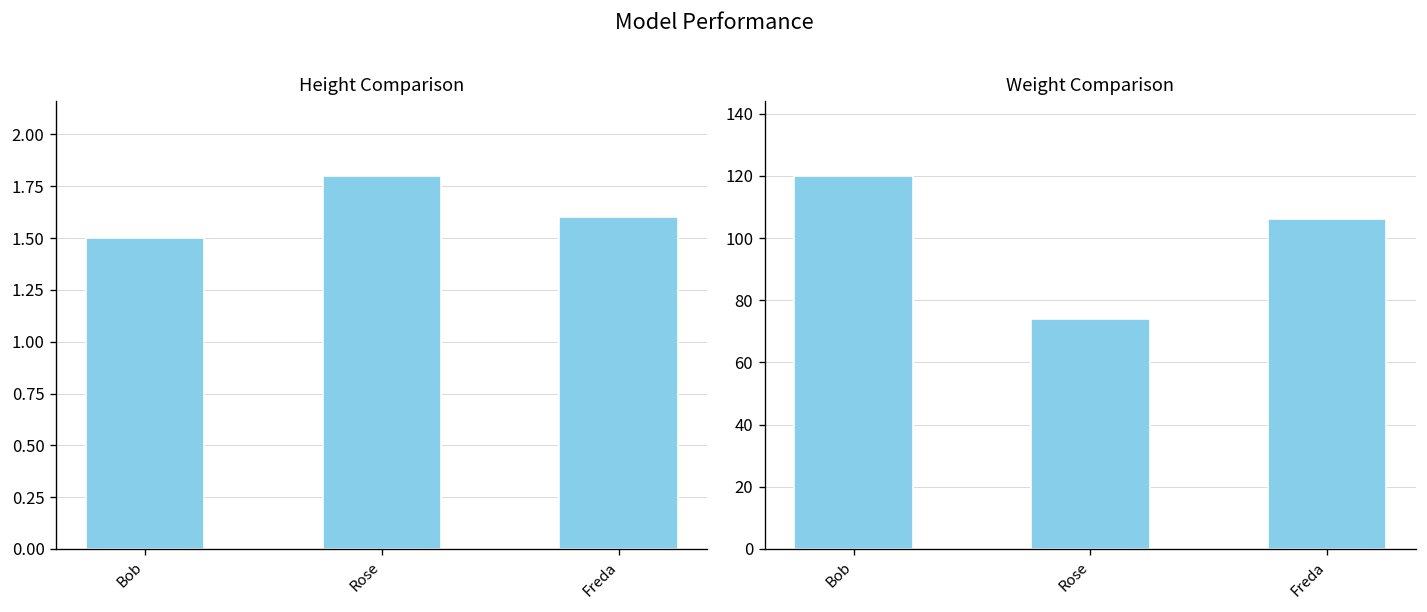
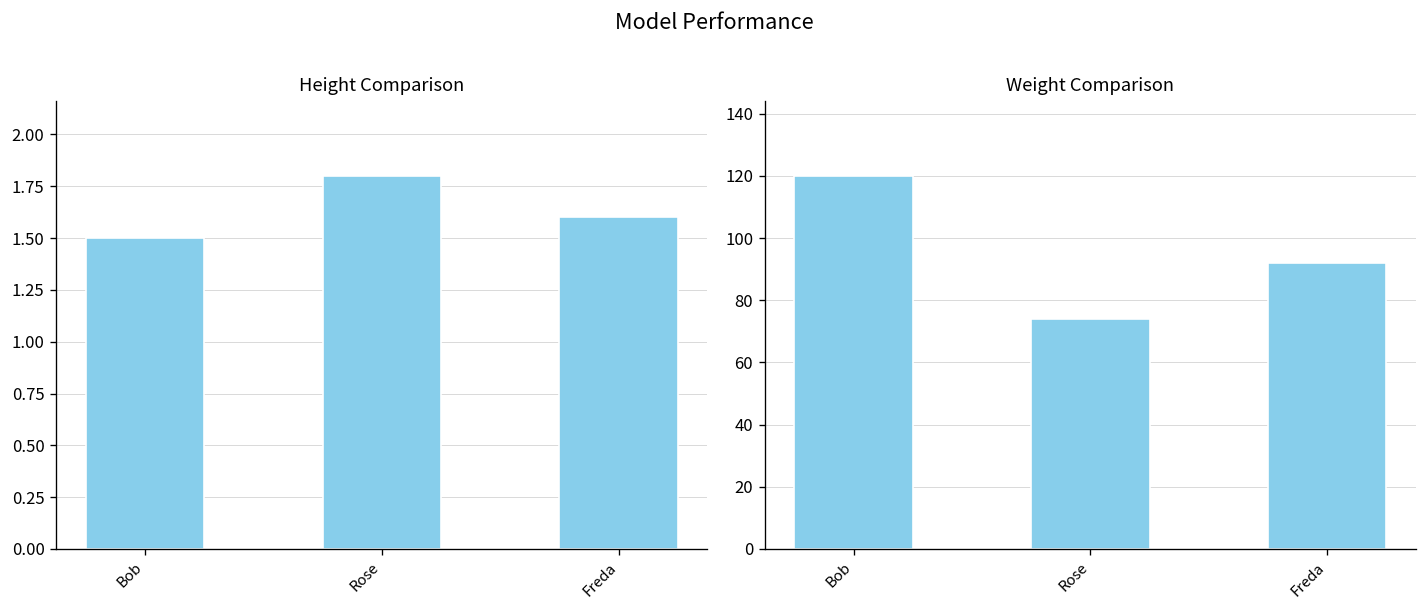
Weight Comparison, Freda: 106 -> 92
